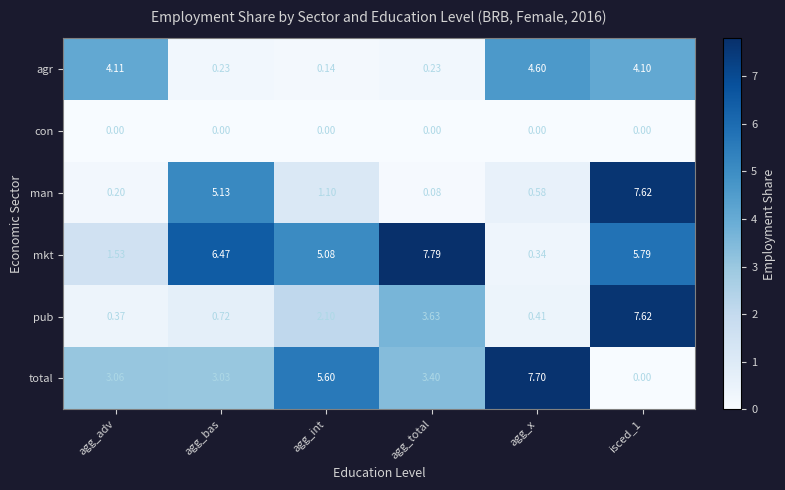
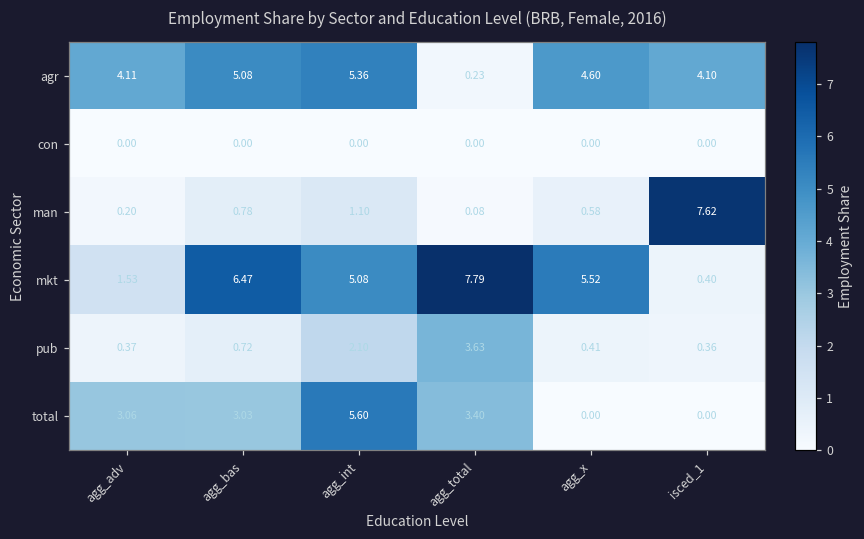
agr, agg_bas: 0.23 -> 5.08
agr, agg_int: 0.14 -> 5.36
man, agg_bas: 5.13 -> 0.78
mkt, agg_x: 0.34 -> 5.52
mkt, isced_1: 5.79 -> 0.40
pub, isced_1: 7.62 -> 0.36
total, agg_x: 7.70 -> 0.00
